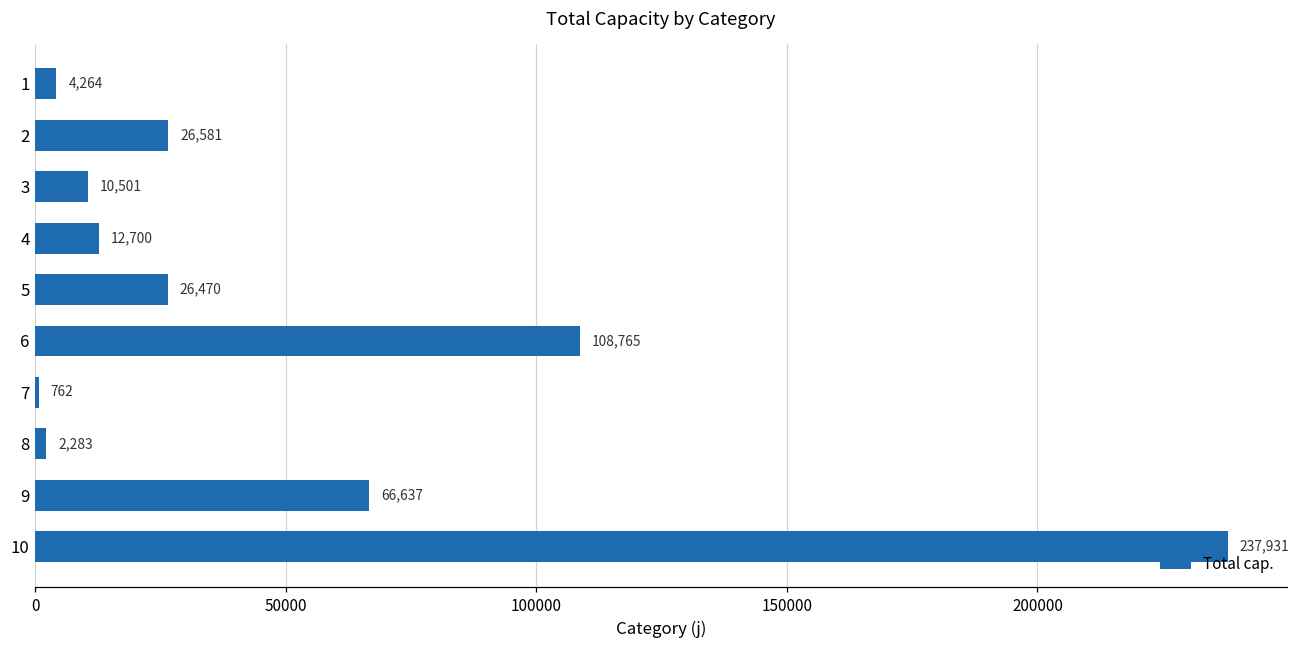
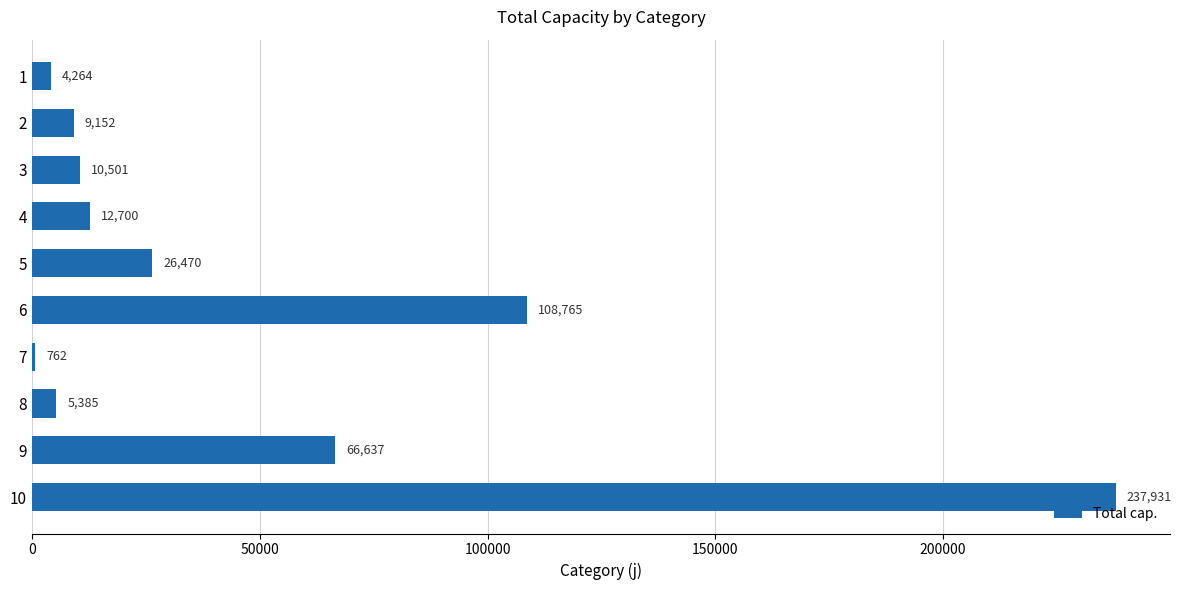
2: 26,581 -> 9,152
8: 2,283 -> 5,385
